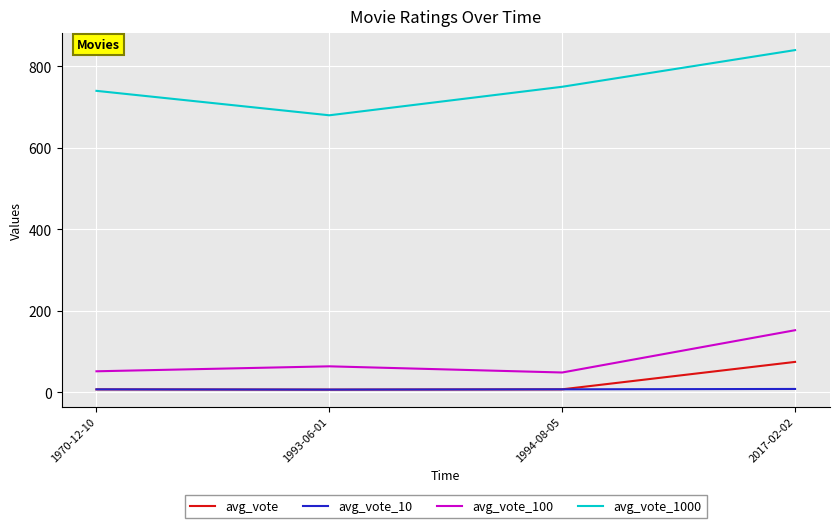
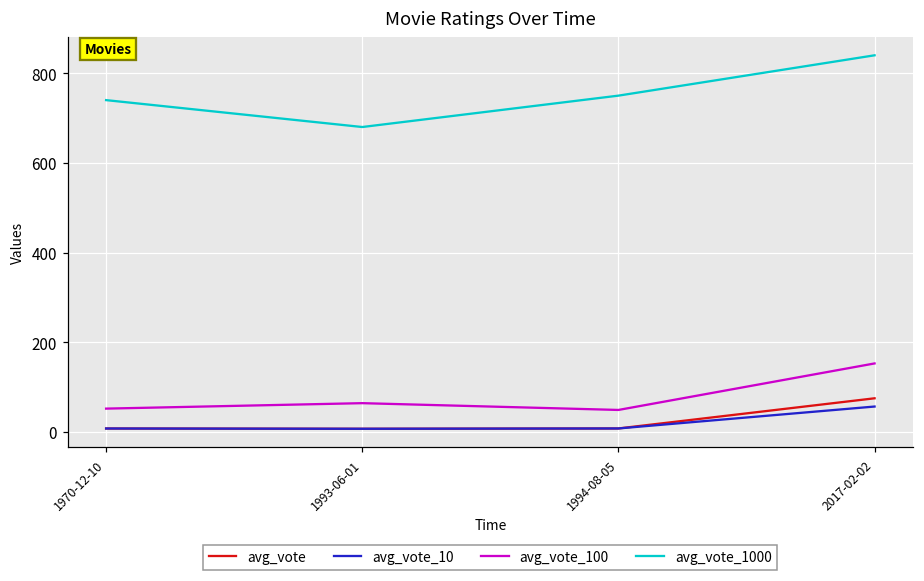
avg_vote_10, 2017-02-02: 10 -> 60
